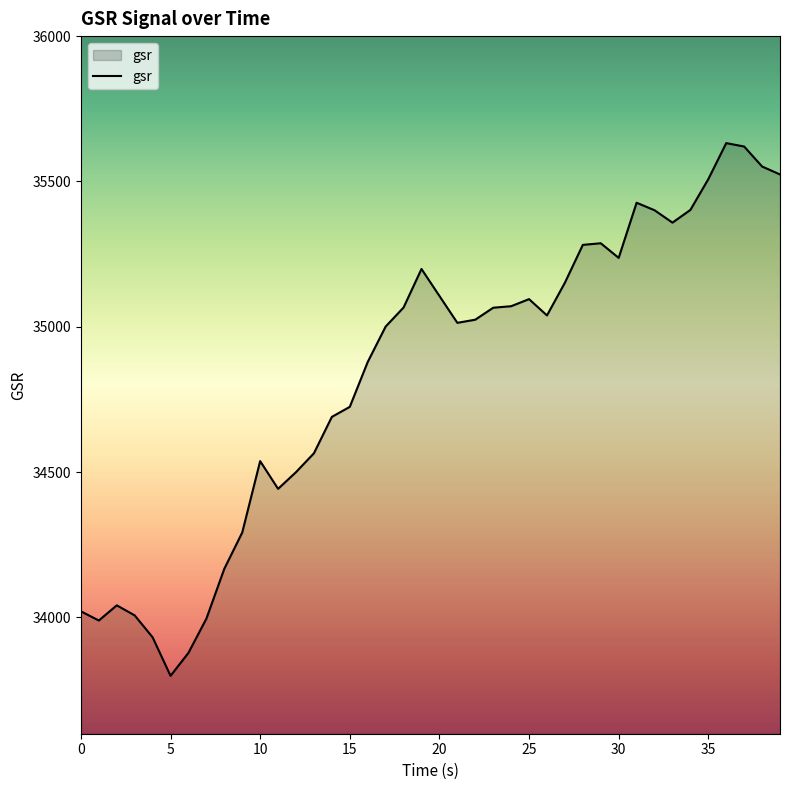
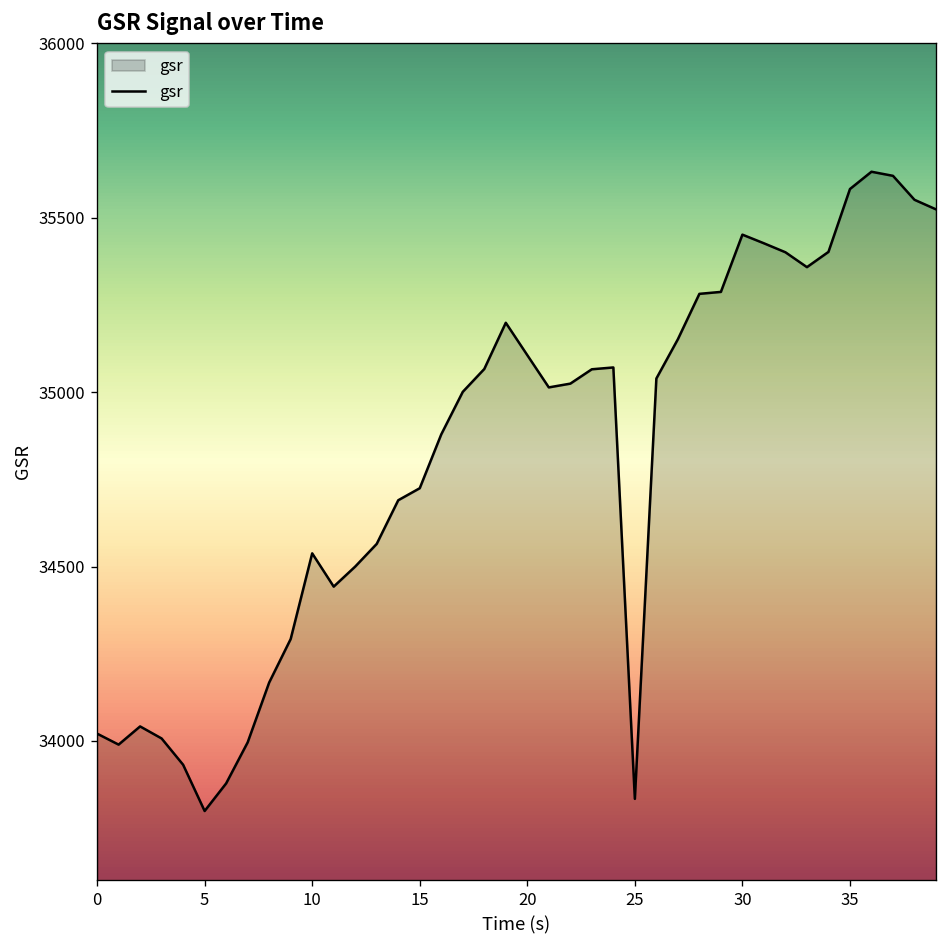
25: 35100 -> 33830
30: 35240 -> 35450
35: 35510 -> 35580
